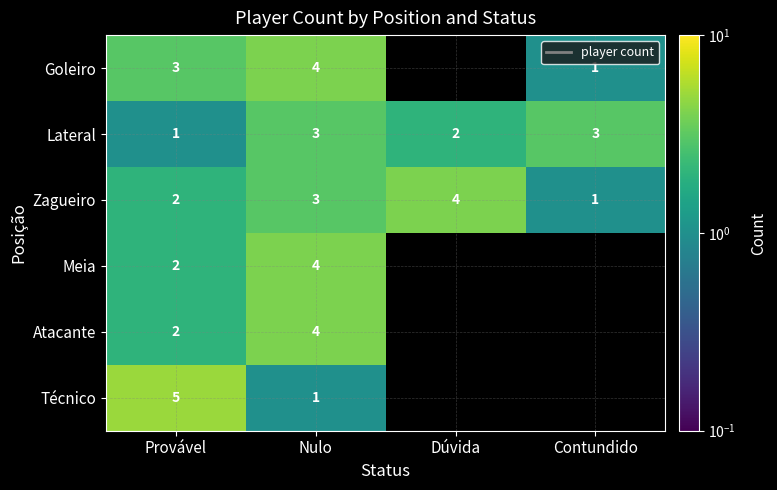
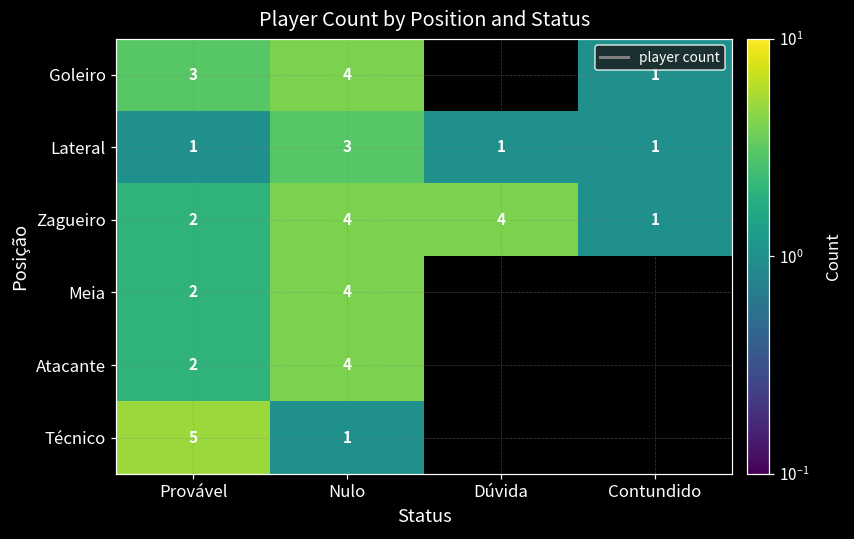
Lateral, Dúvida: 2 -> 1
Lateral, Contundido: 3 -> 1
Zagueiro, Nulo: 3 -> 4
